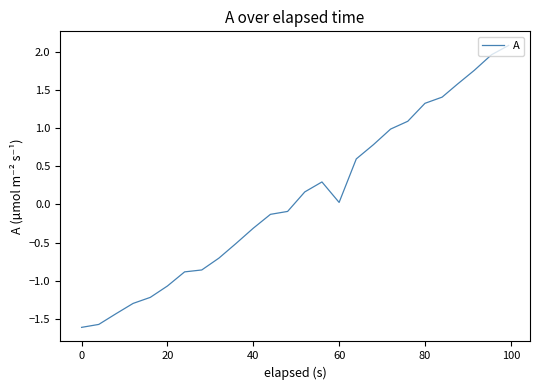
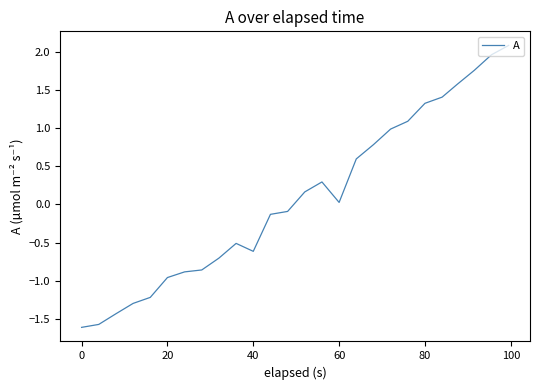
20: -1.1 -> -1.0
40: -0.3 -> -0.6
